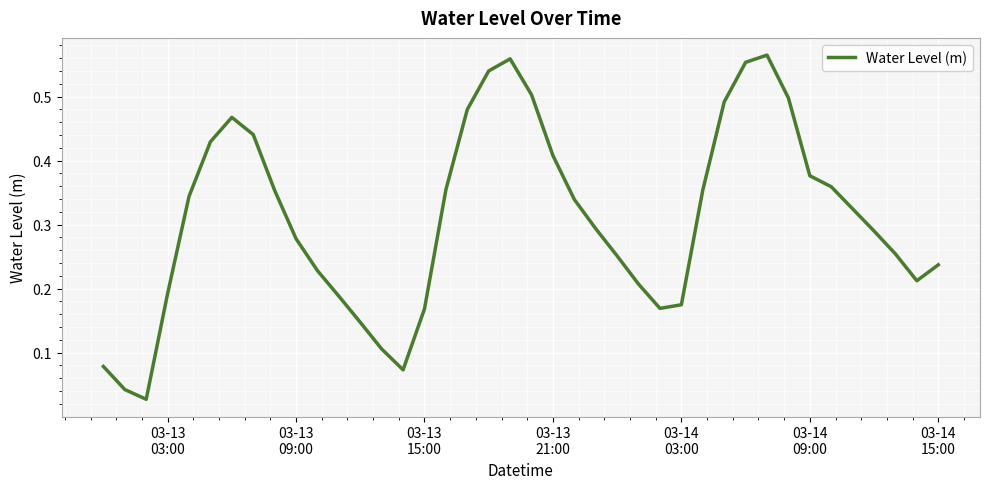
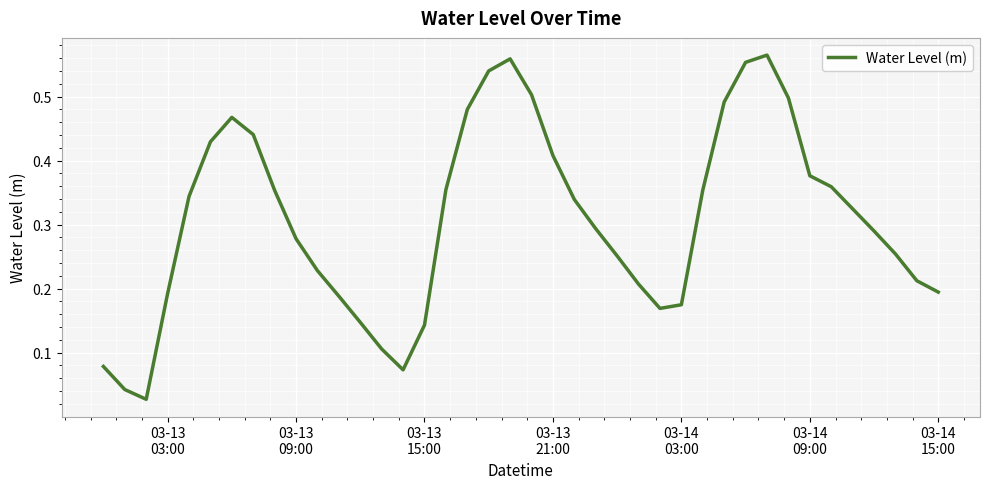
03-13 15:00: 0.17 -> 0.14
03-14 15:00: 0.24 -> 0.19
